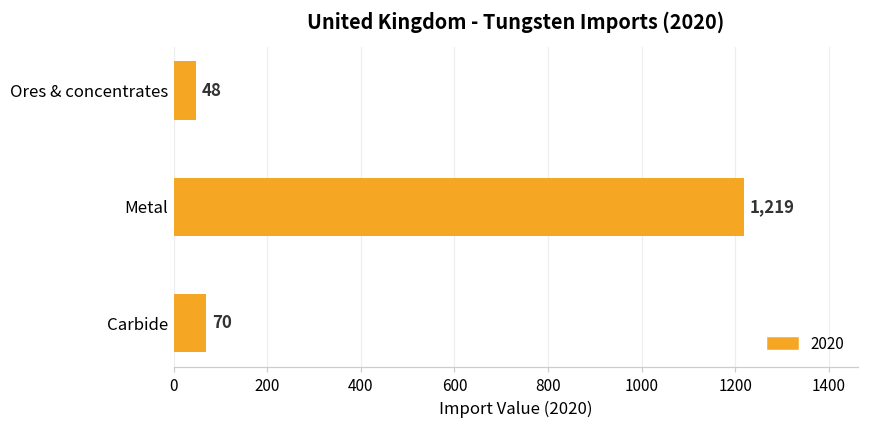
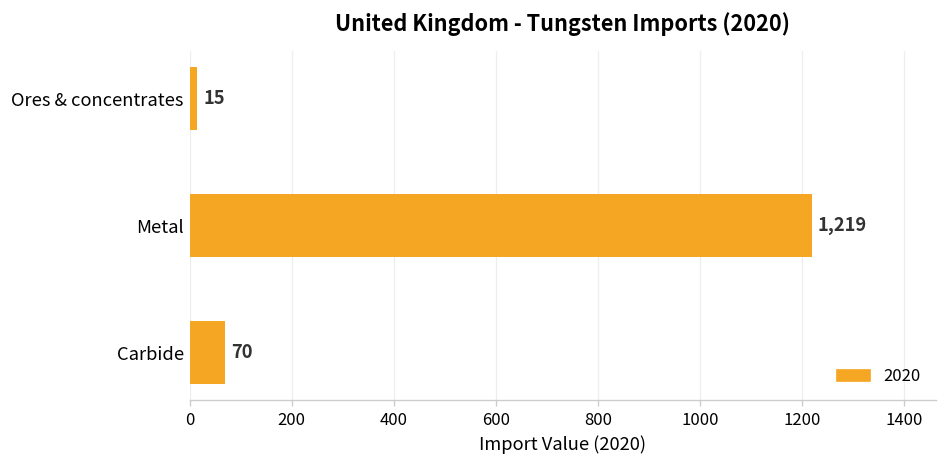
Ores & concentrates: 48 -> 15
